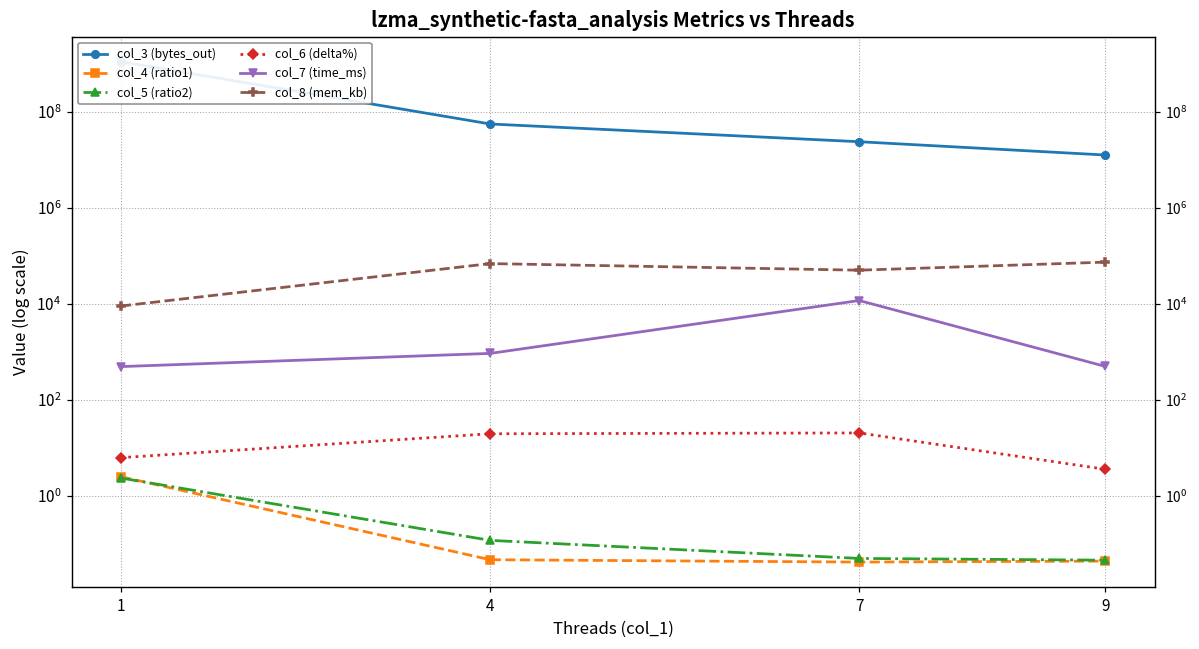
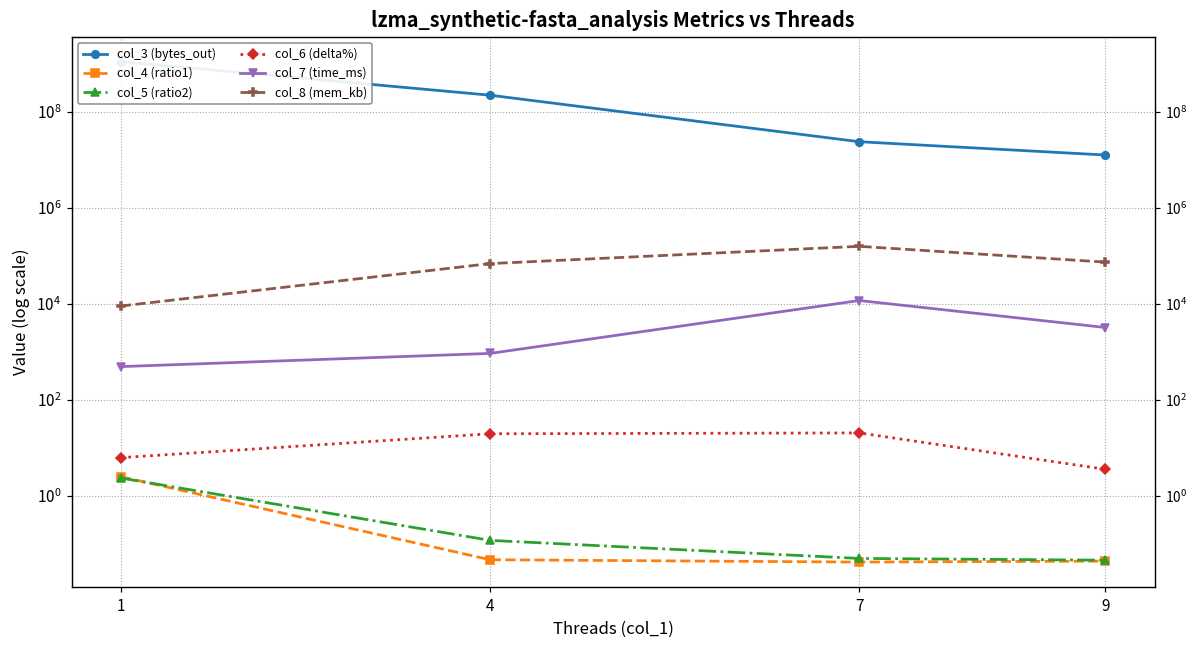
col_3 (bytes_out), 4: 60000000 -> 200000000
col_8 (mem_kb), 7: 50000 -> 160000
col_7 (time_ms), 9: 500 -> 3000
